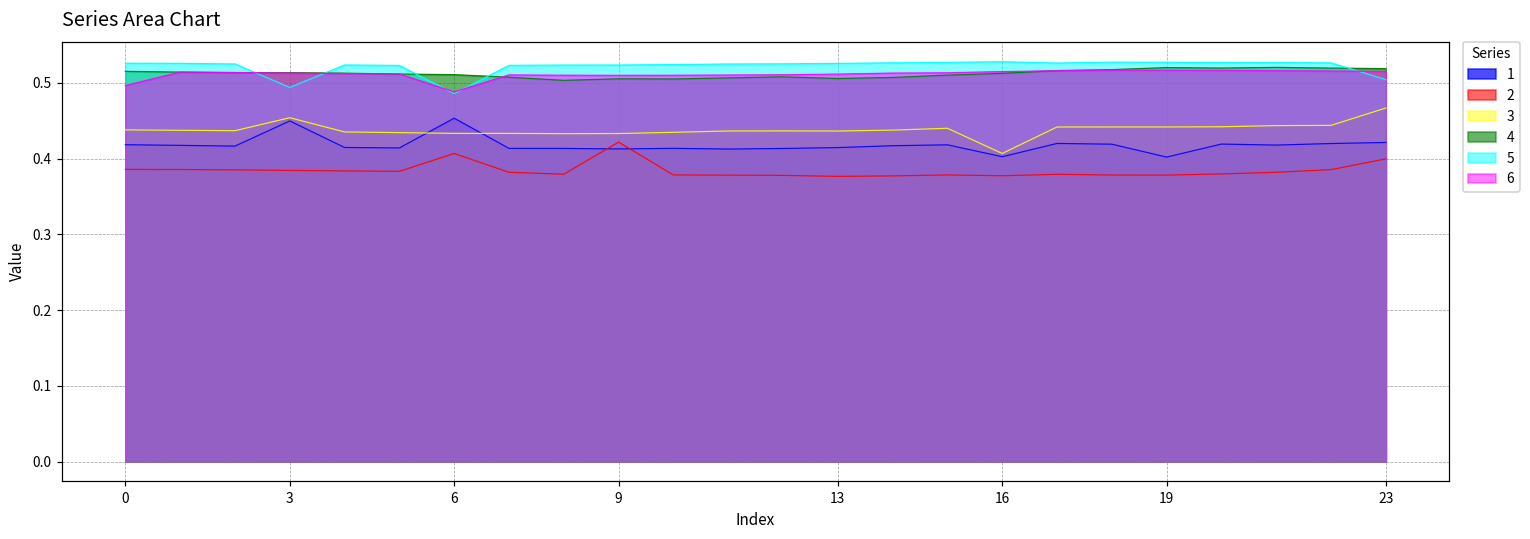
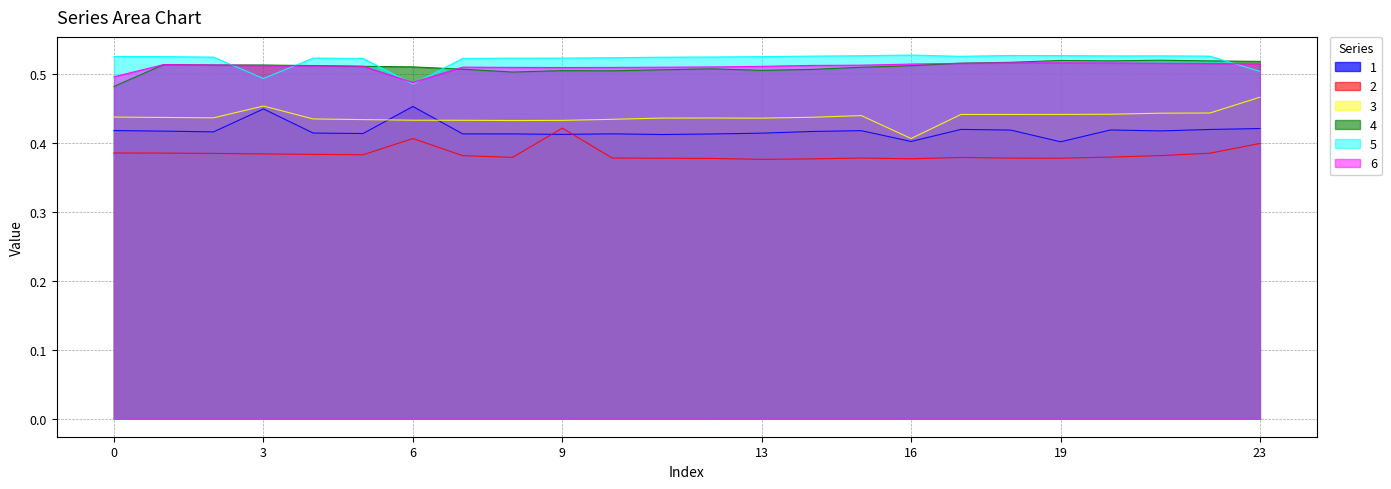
4, 0: 0.52 -> 0.48
